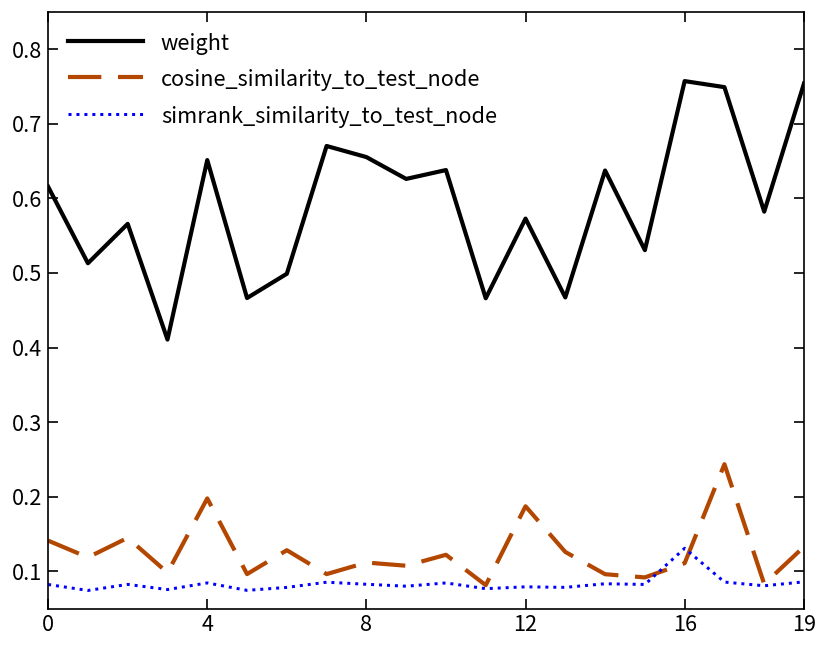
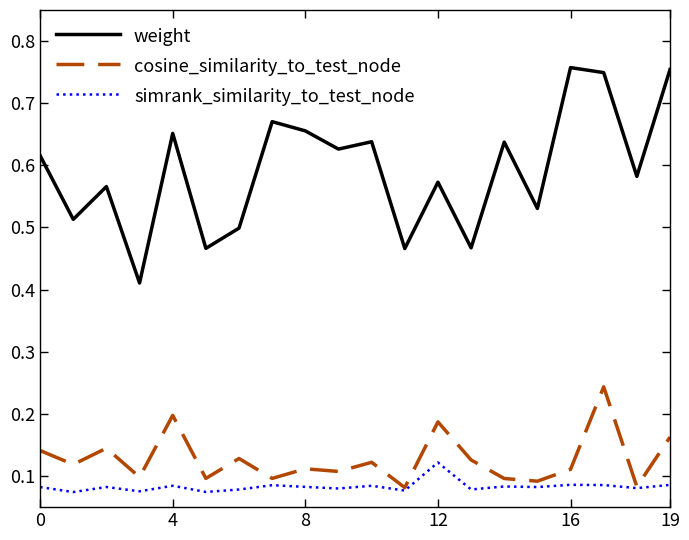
simrank_similarity_to_test_node, 12: 0.08 -> 0.12
simrank_similarity_to_test_node, 16: 0.13 -> 0.09
cosine_similarity_to_test_node, 19: 0.13 -> 0.16
